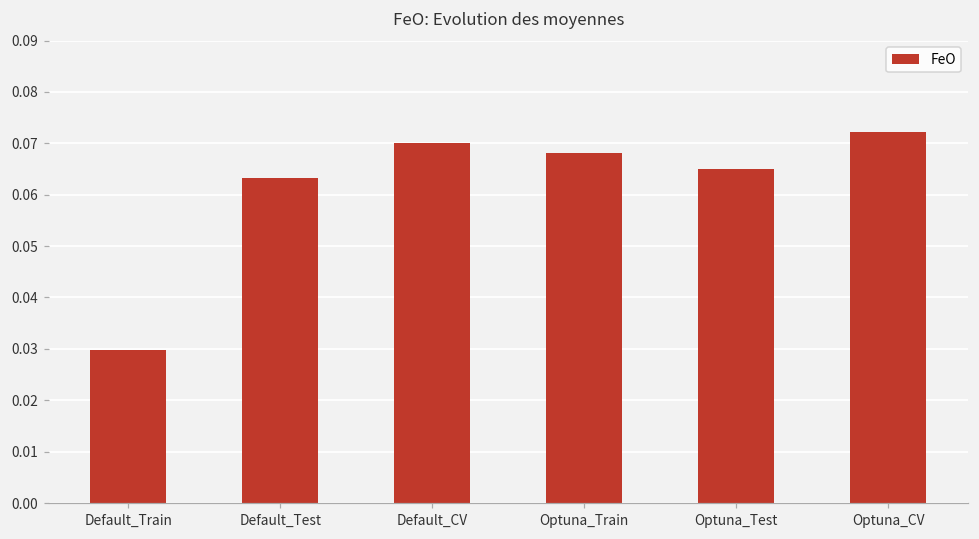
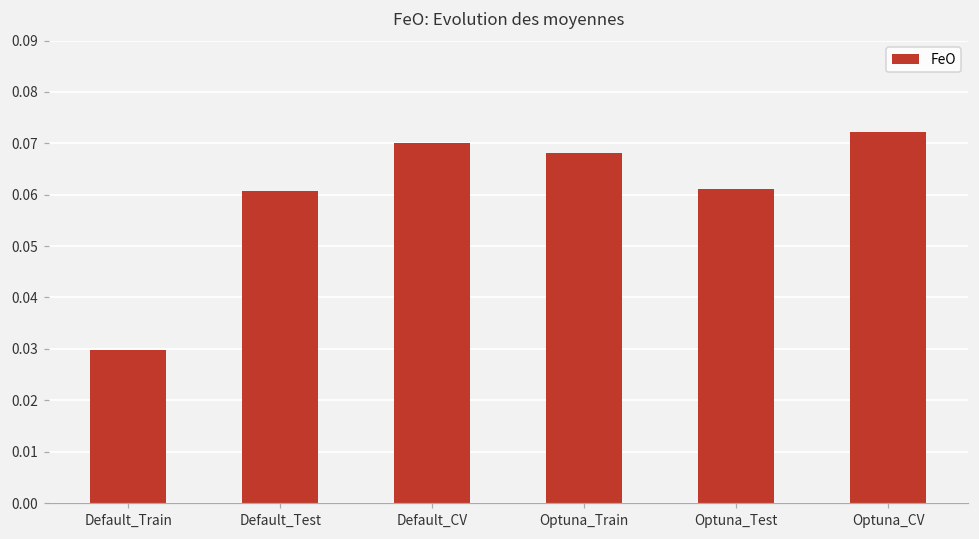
Default_Test: 0.063 -> 0.061
Optuna_Test: 0.065 -> 0.061
